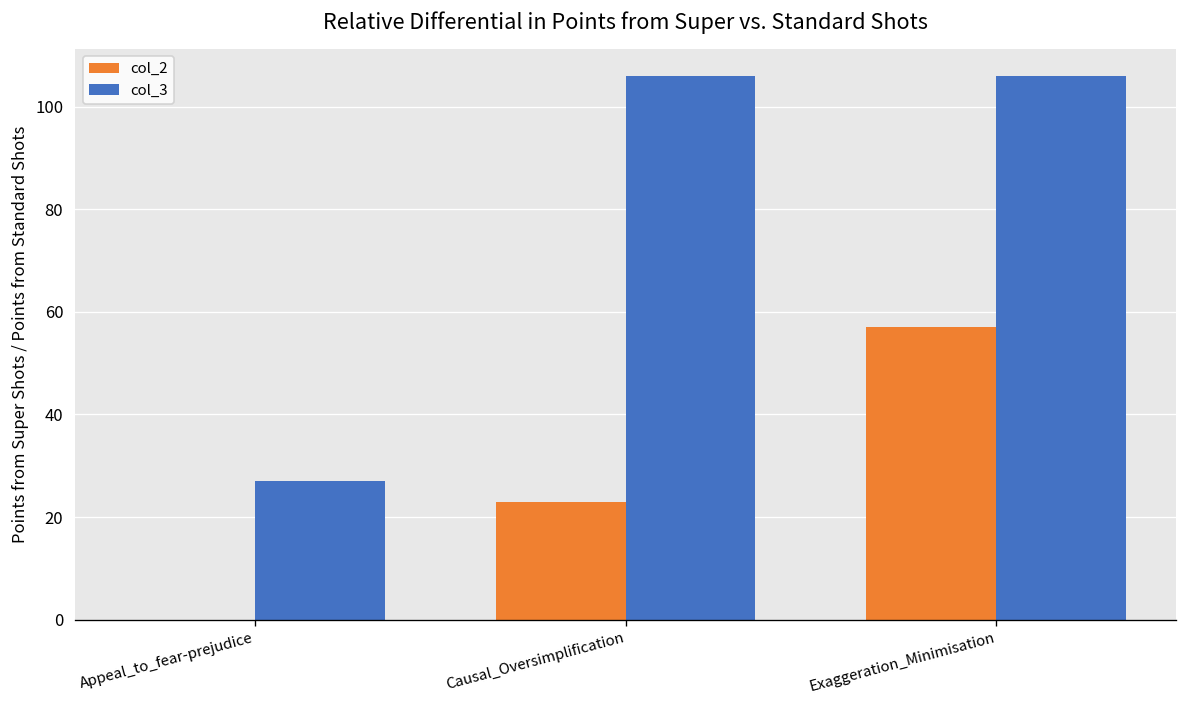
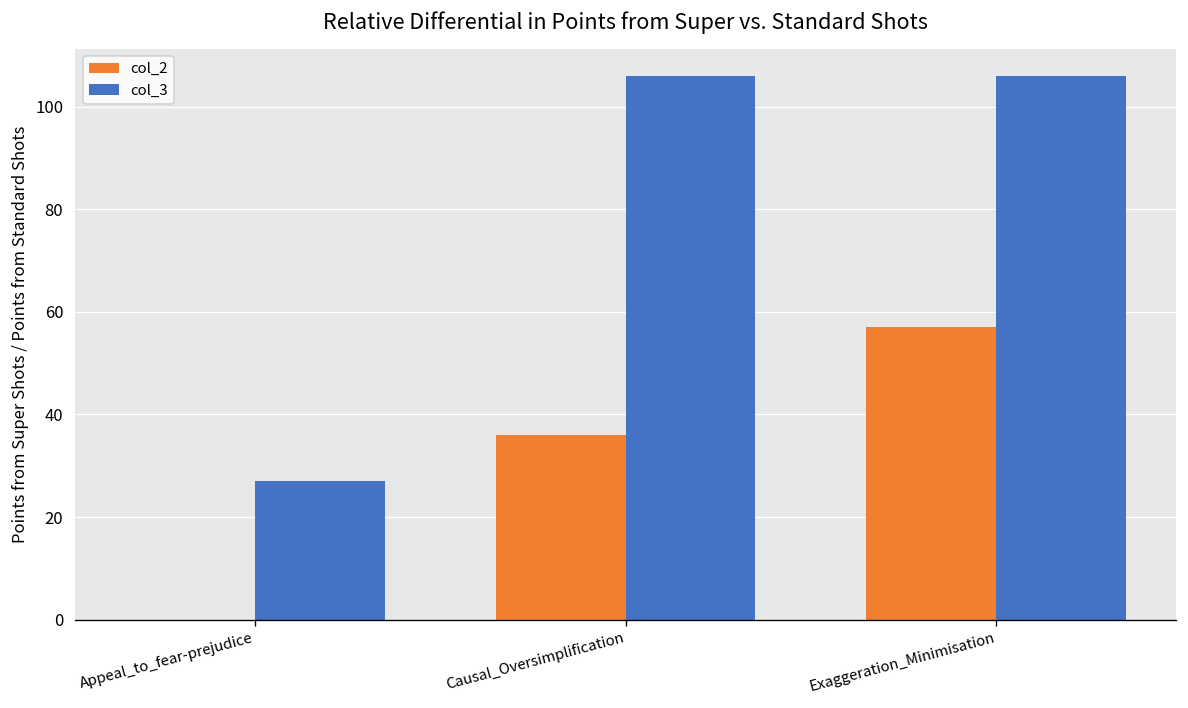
col_2, Causal_Oversimplification: 23 -> 36
